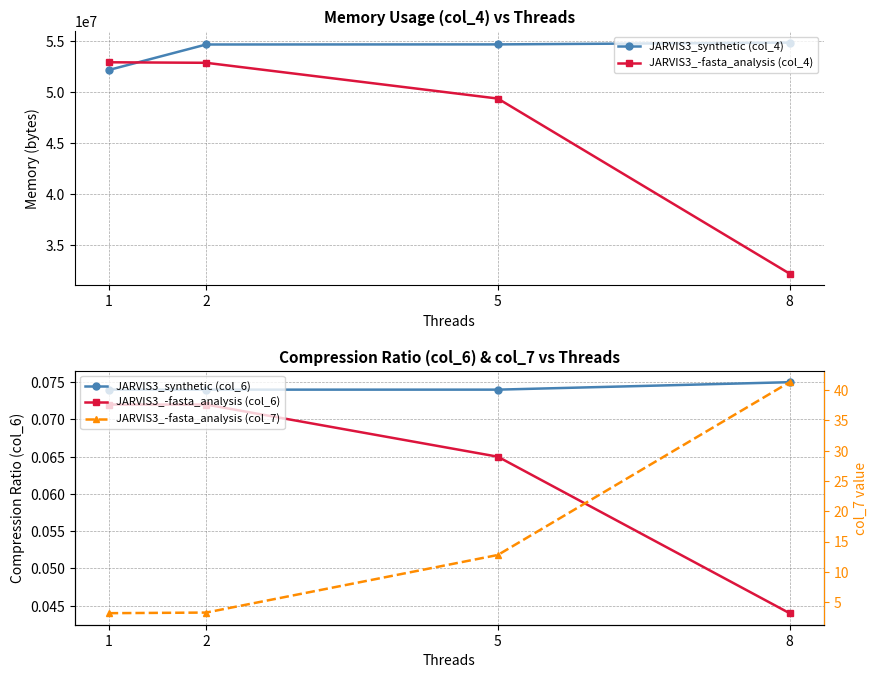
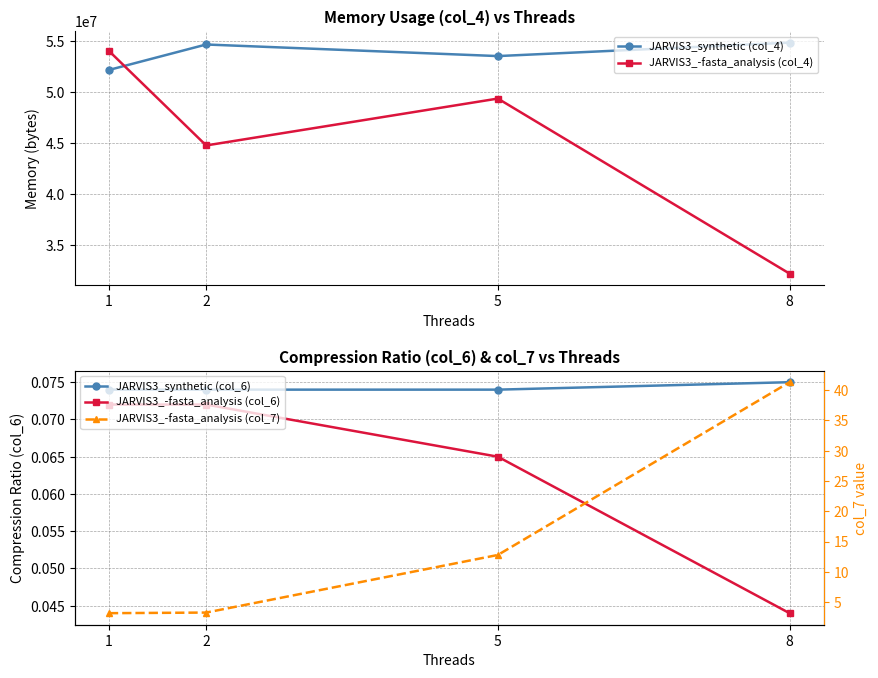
Memory Usage (col_4) vs Threads, JARVIS3_-fasta_analysis (col_4), 1: 52900000 -> 54000000
Memory Usage (col_4) vs Threads, JARVIS3_-fasta_analysis (col_4), 2: 52800000 -> 44800000
Memory Usage (col_4) vs Threads, JARVIS3_synthetic (col_4), 5: 54700000 -> 53500000
